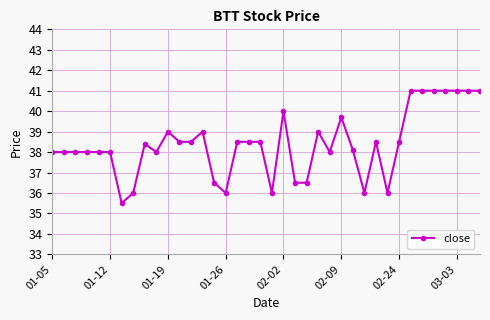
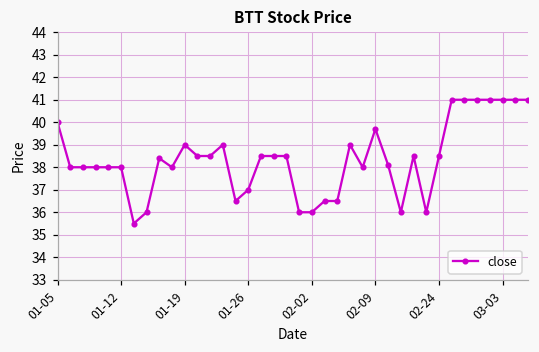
01-05: 38 -> 40
01-26: 36 -> 37
02-02: 40 -> 36
